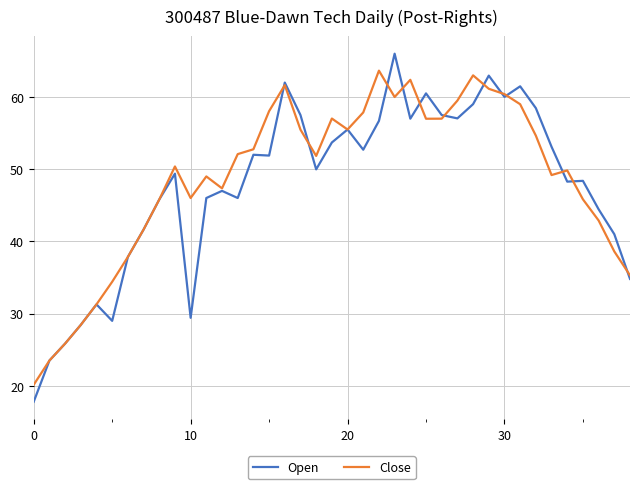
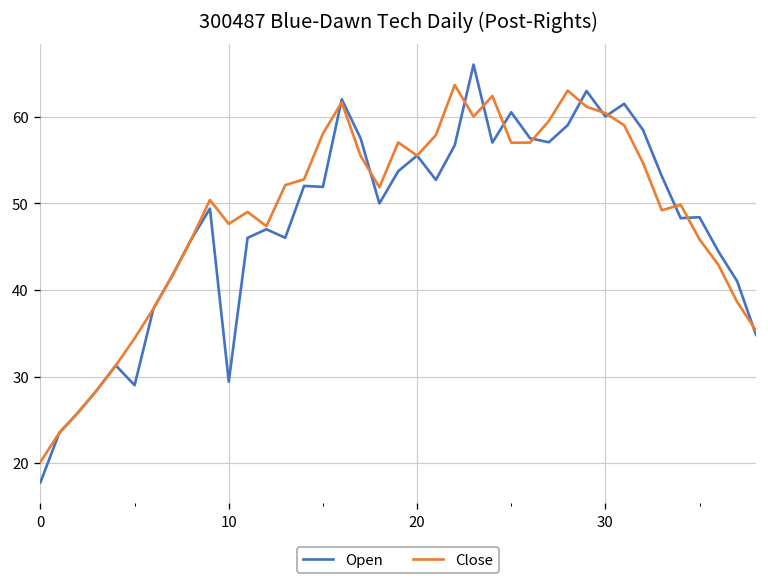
Close, 10: 46 -> 48
